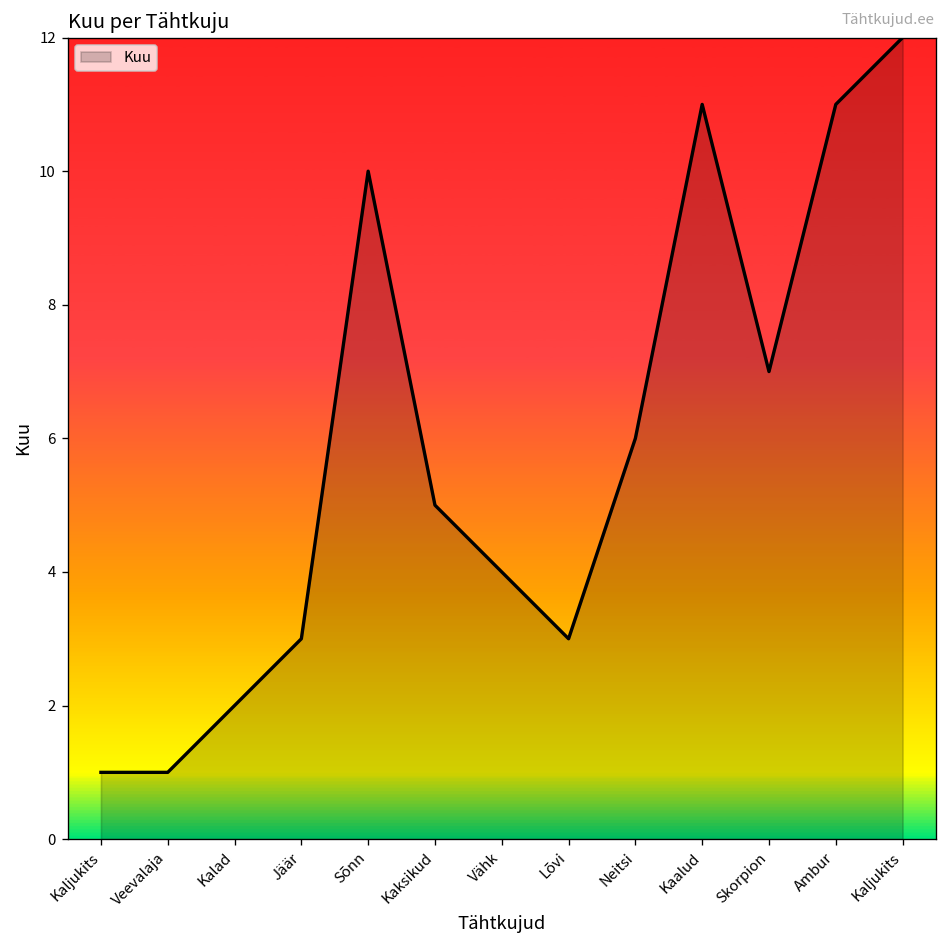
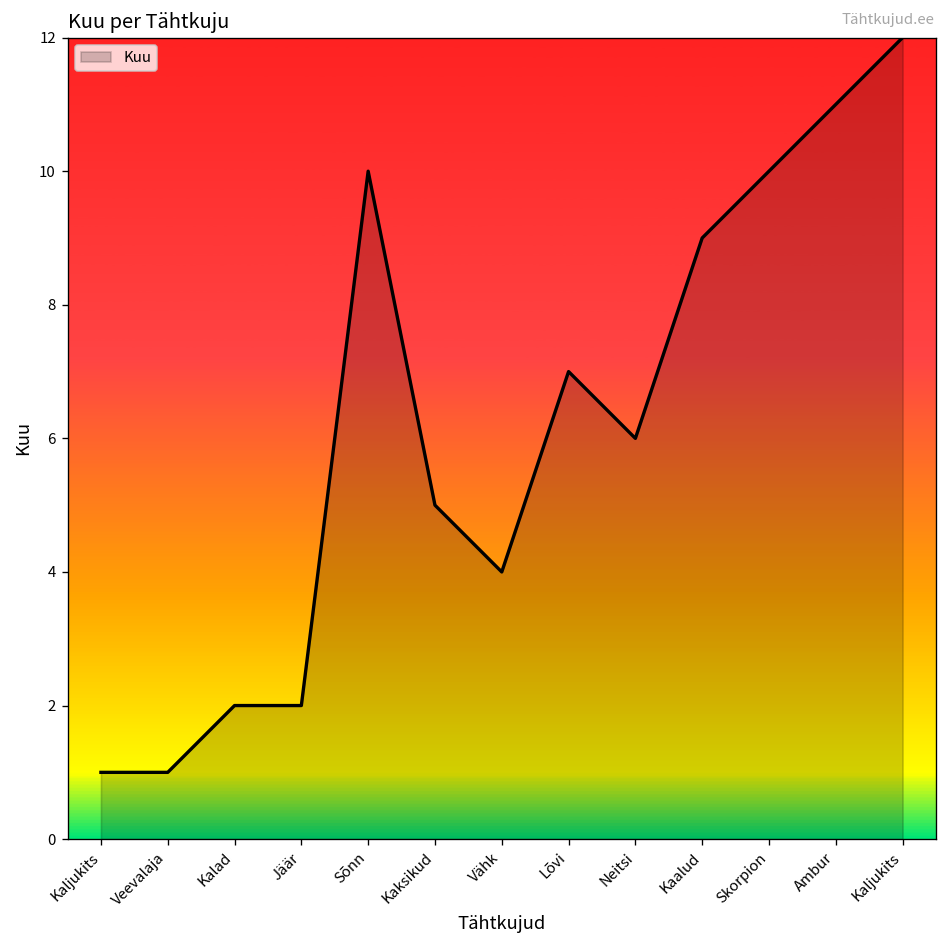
Jäär: 3 -> 2
Lõvi: 3 -> 7
Kaalud: 11 -> 9
Skorpion: 7 -> 10
